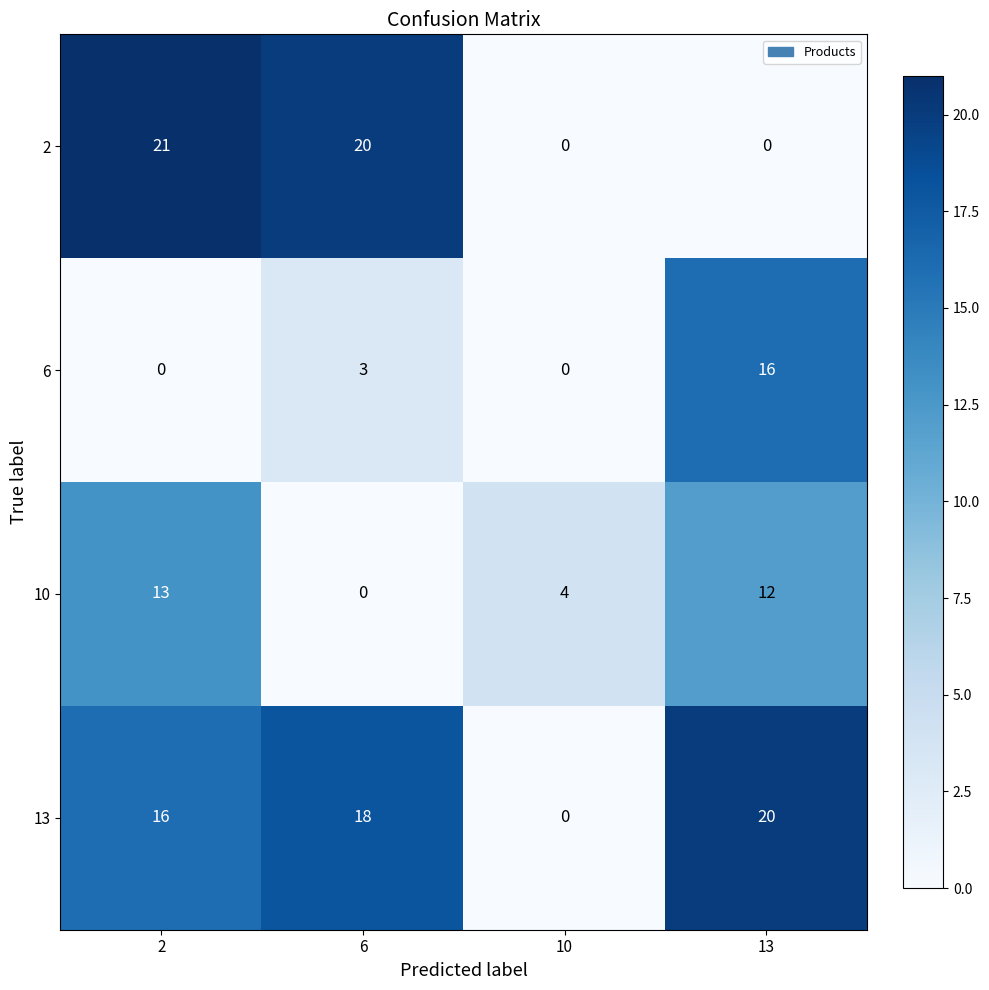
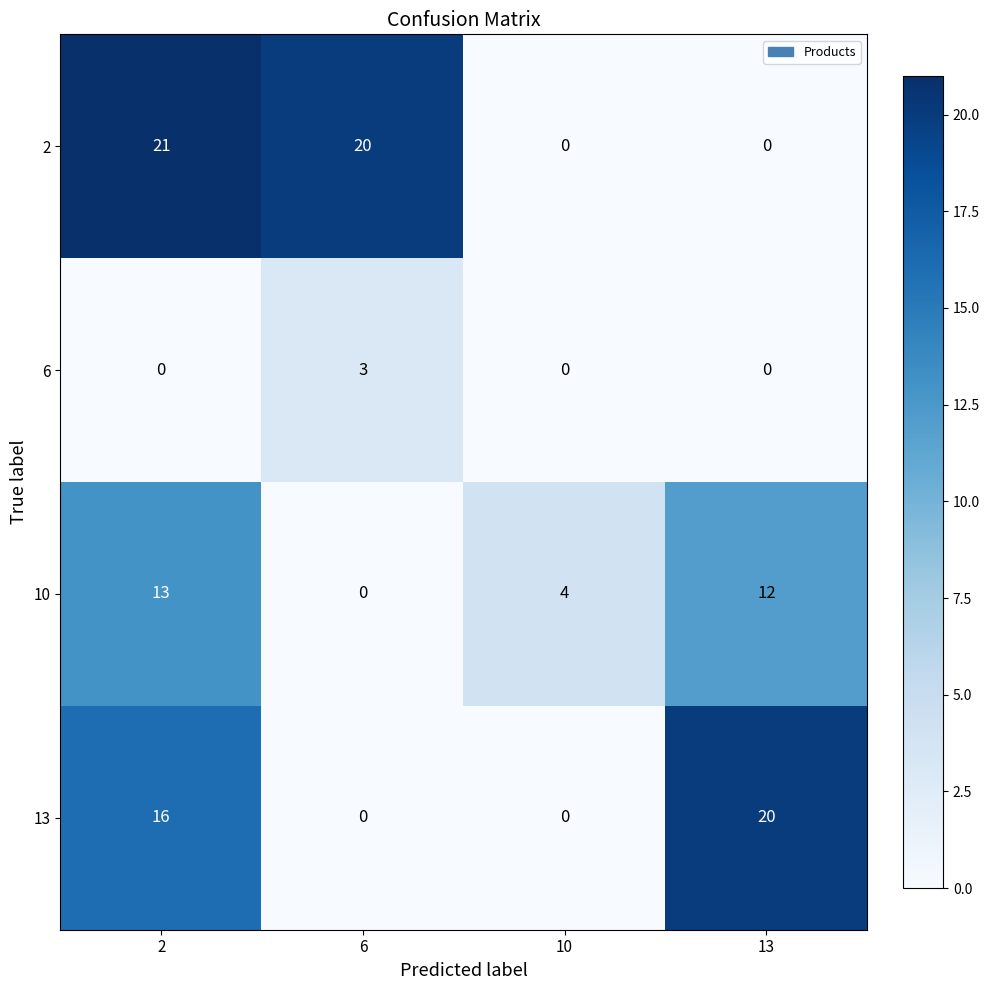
6, 13: 16 -> 0
13, 6: 18 -> 0
